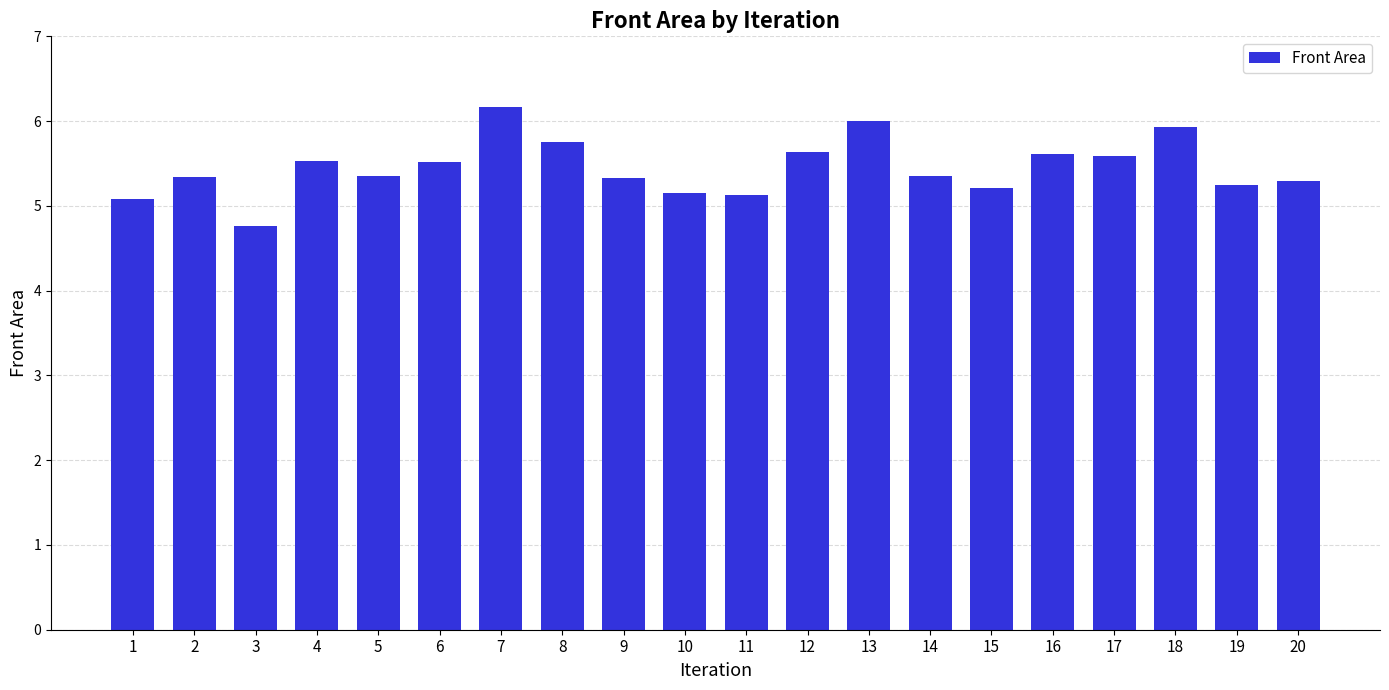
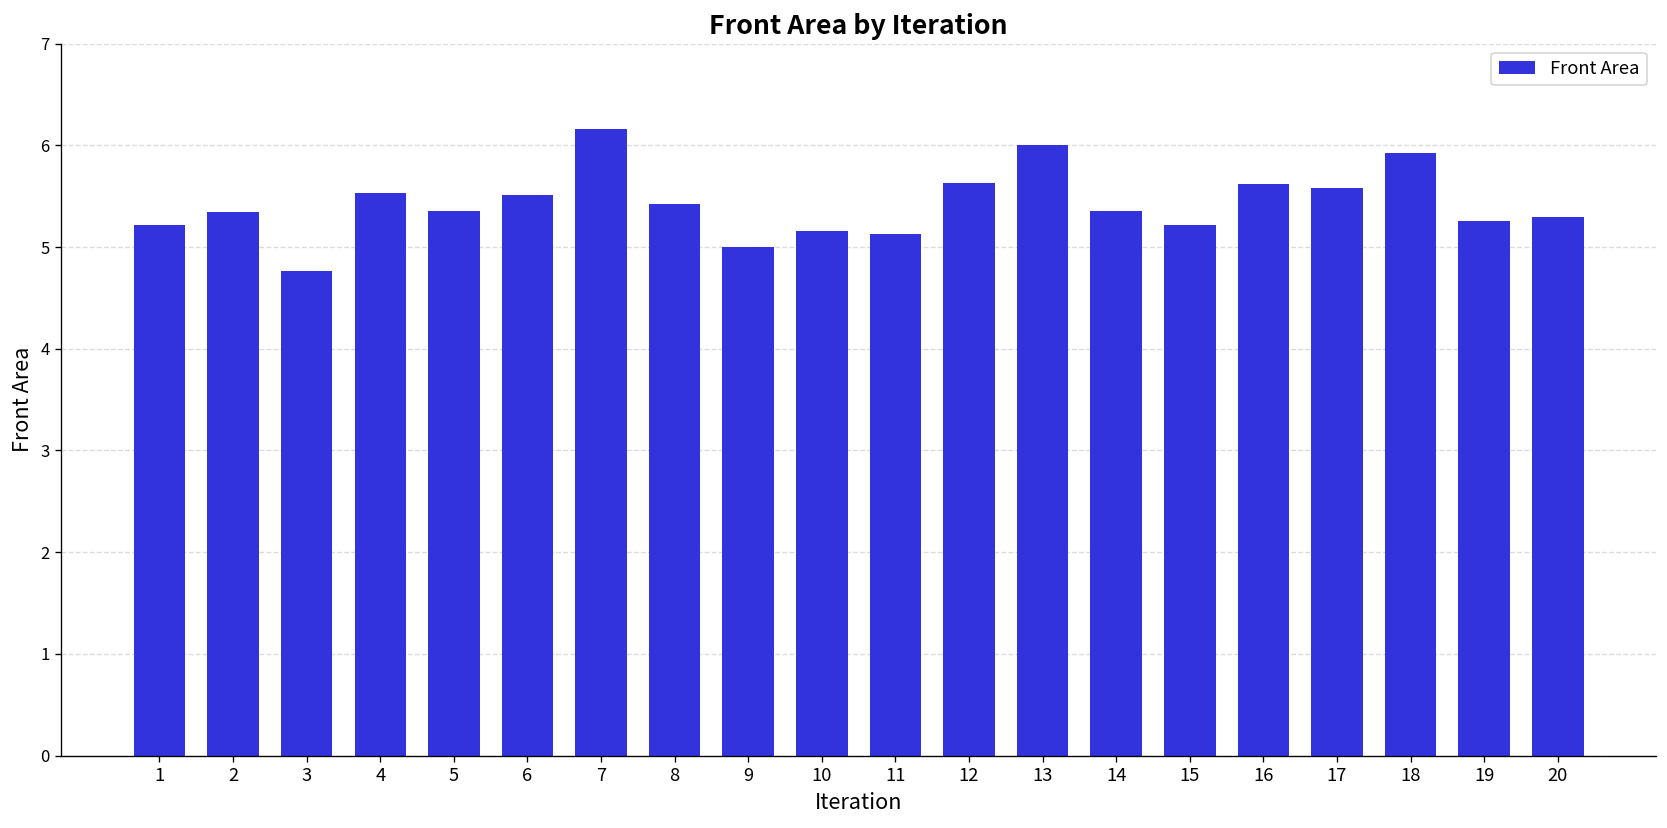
1: 5.1 -> 5.2
8: 5.8 -> 5.4
9: 5.3 -> 5.0
